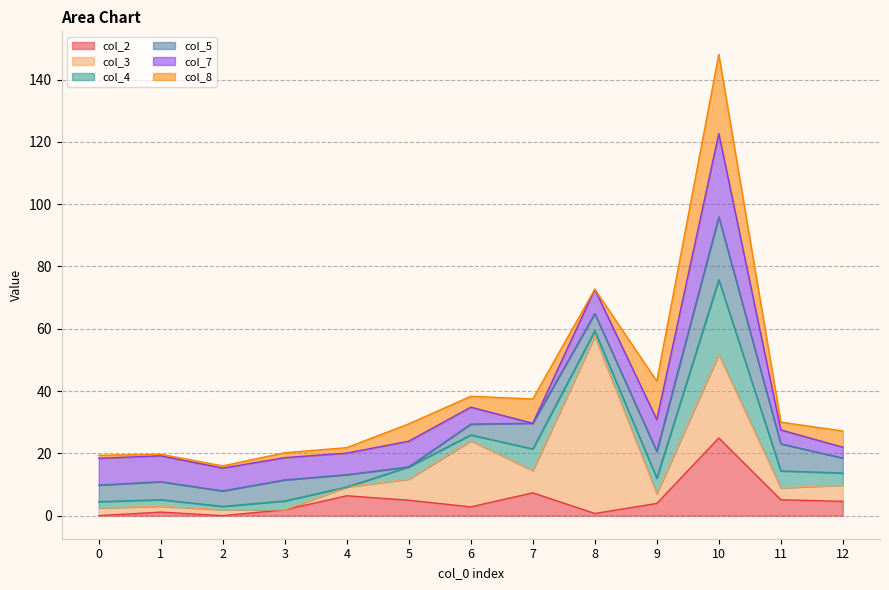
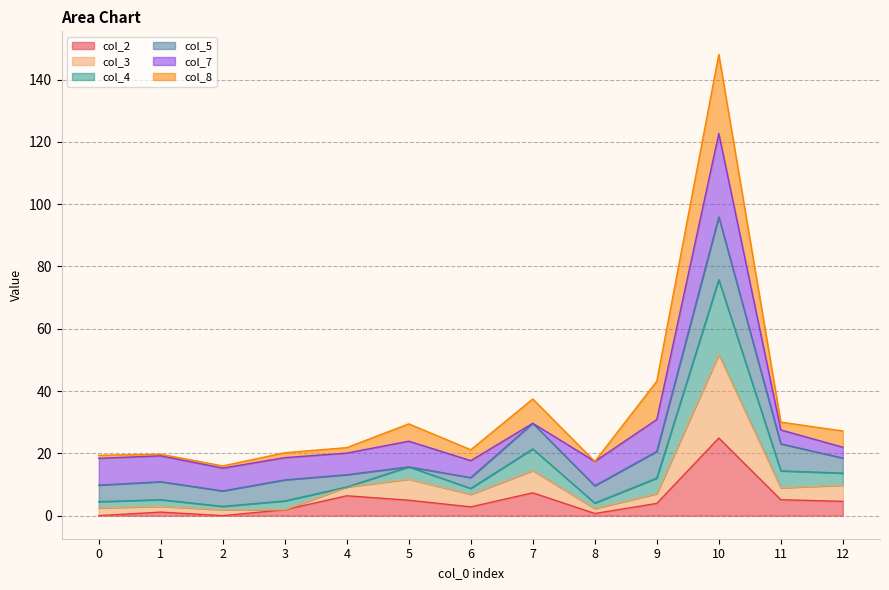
col_3, 6: 21 -> 4
col_3, 8: 57 -> 2
